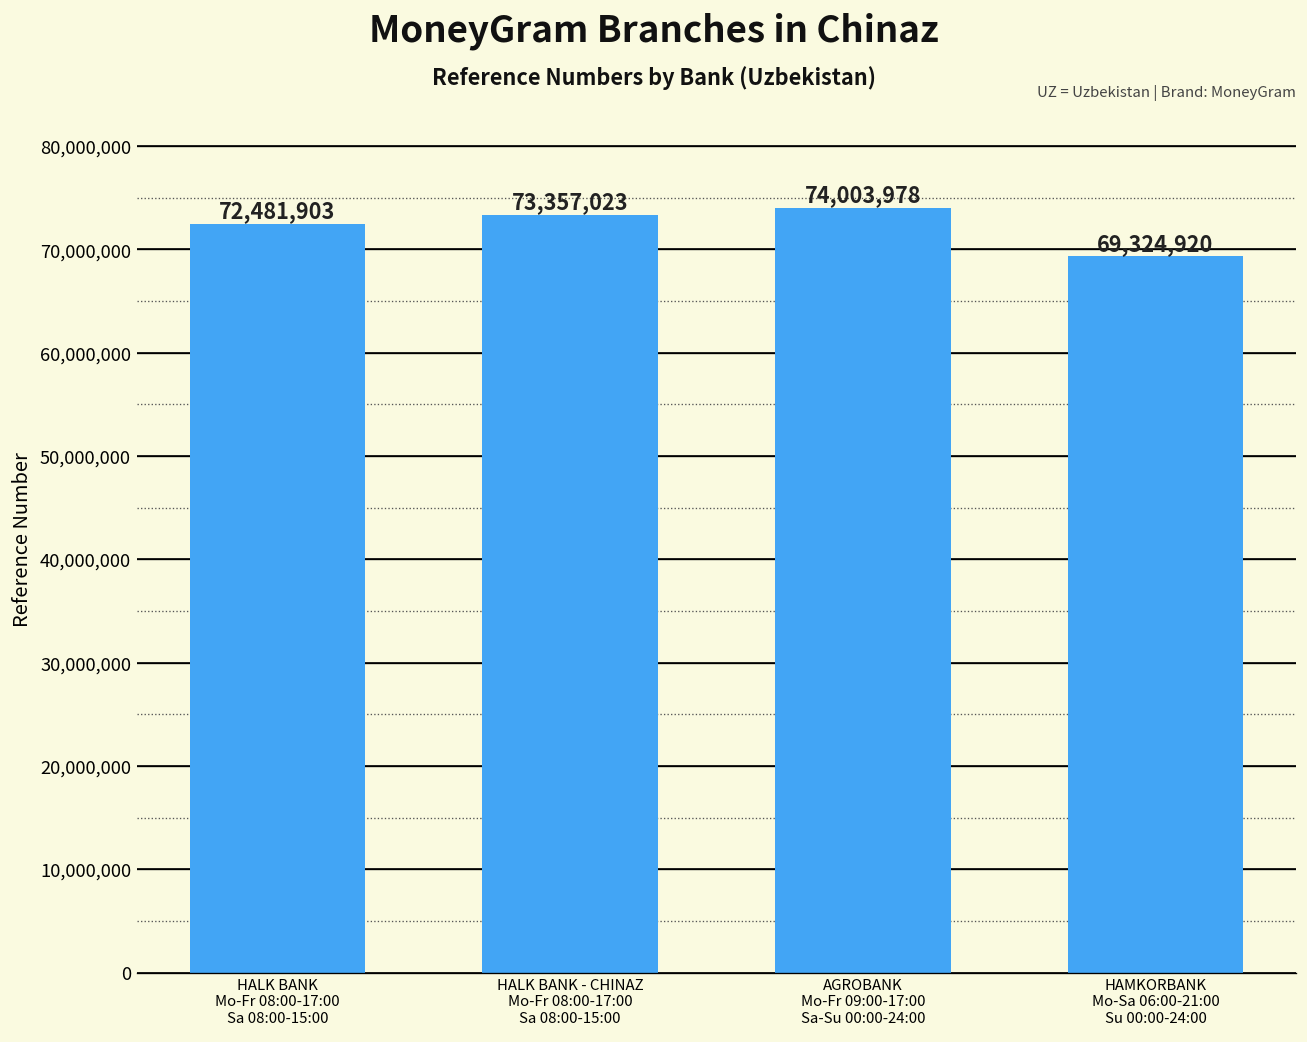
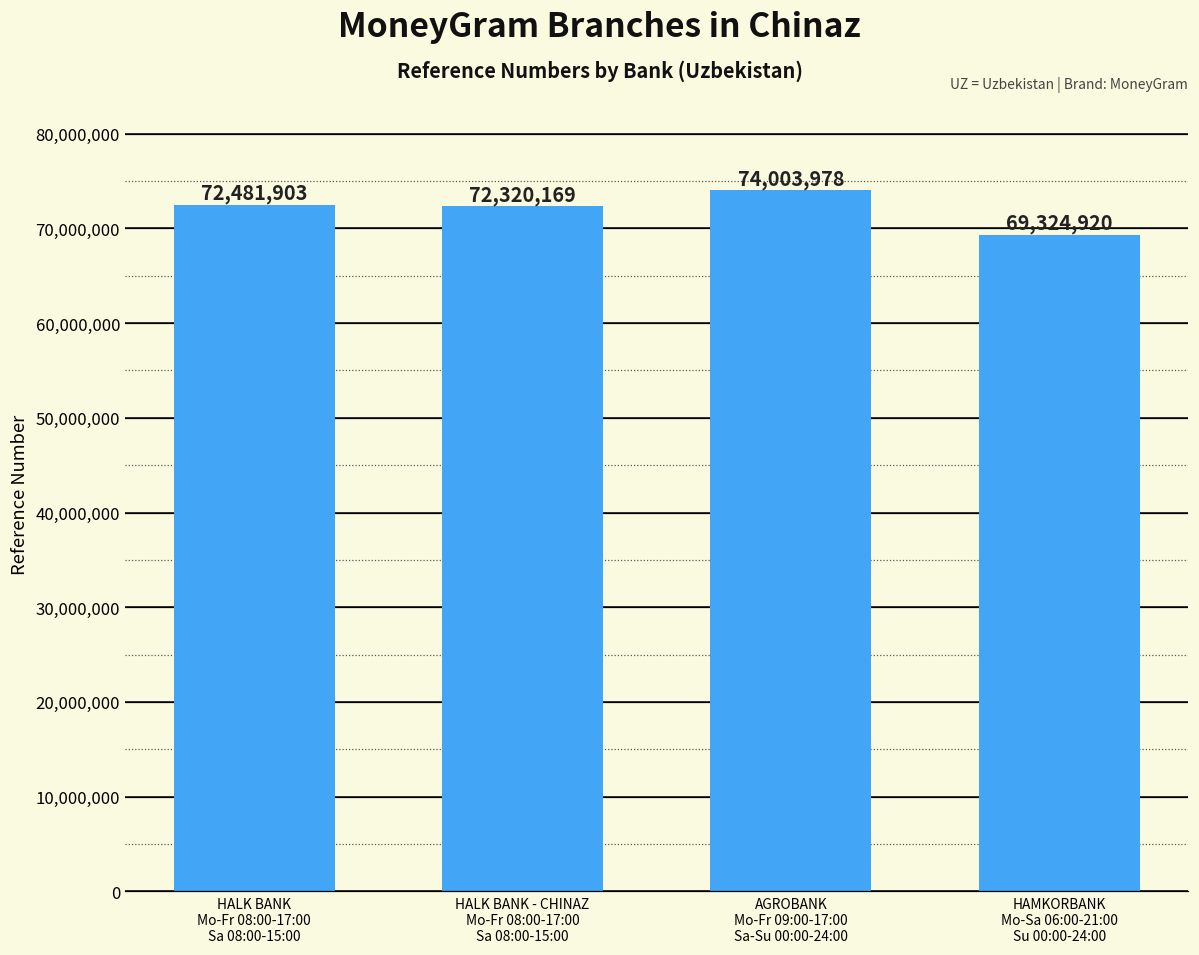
HALK BANK - CHINAZ Mo-Fr 08:00-17:00 Sa 08:00-15:00: 73,357,023 -> 72,320,169
